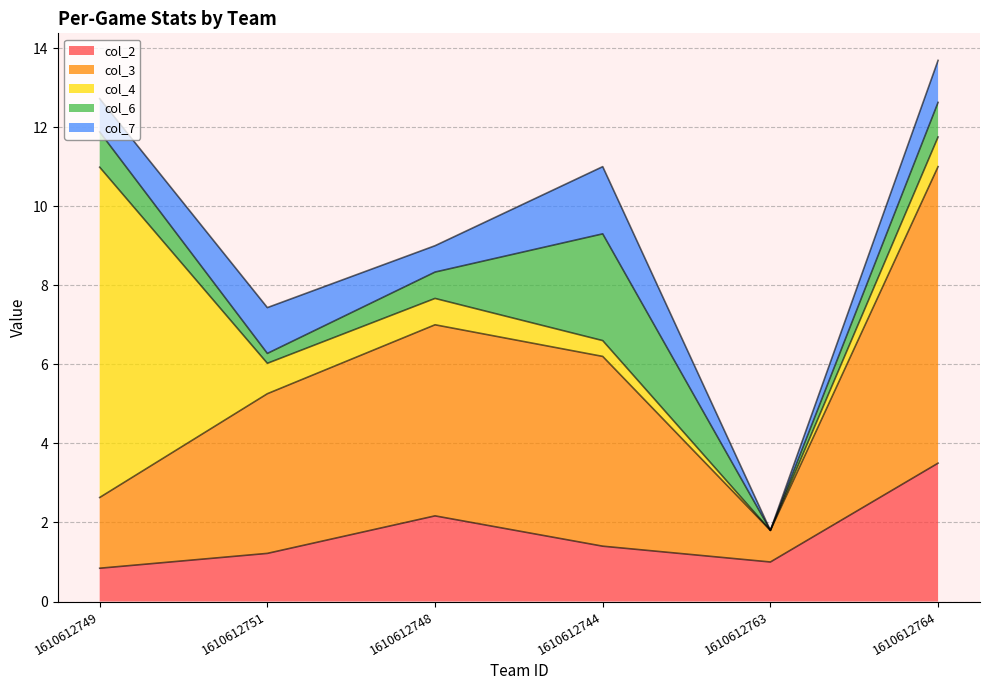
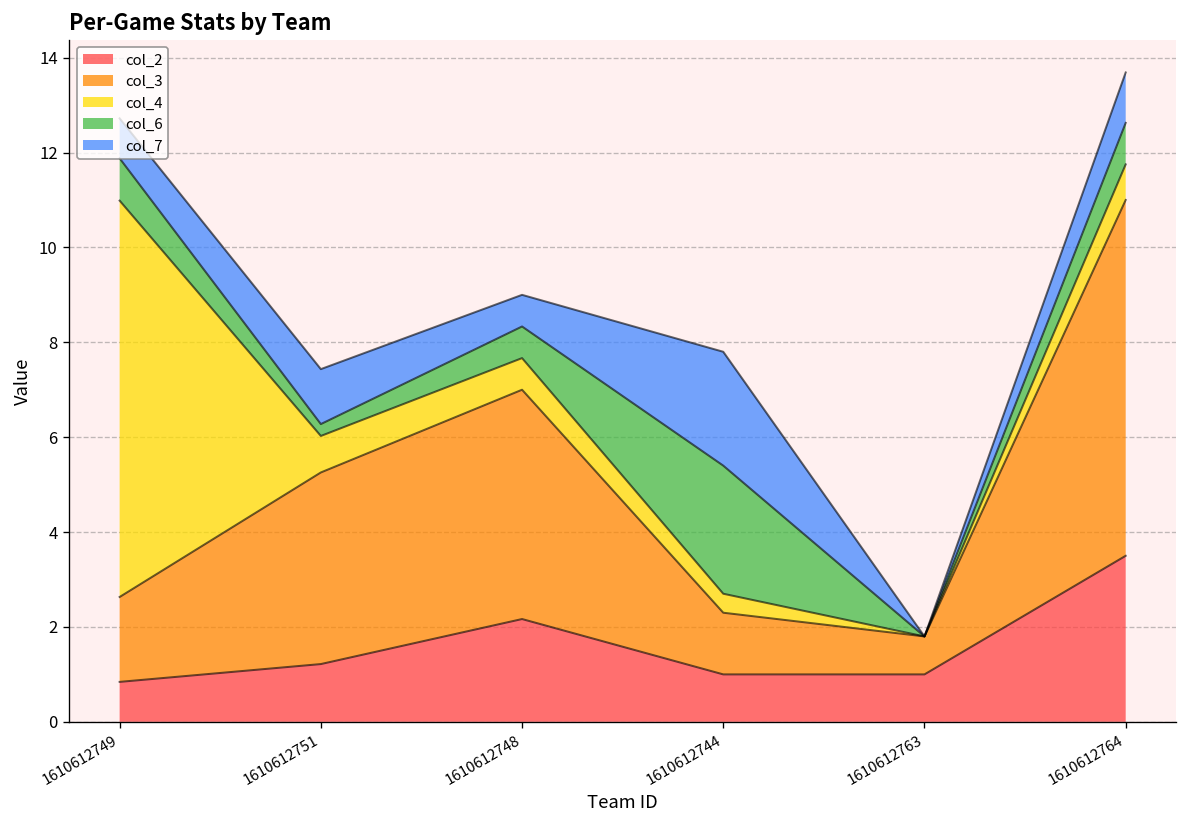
col_2, 1610612744: 1.4 -> 1.0
col_3, 1610612744: 4.8 -> 1.3
col_7, 1610612744: 1.7 -> 2.4
